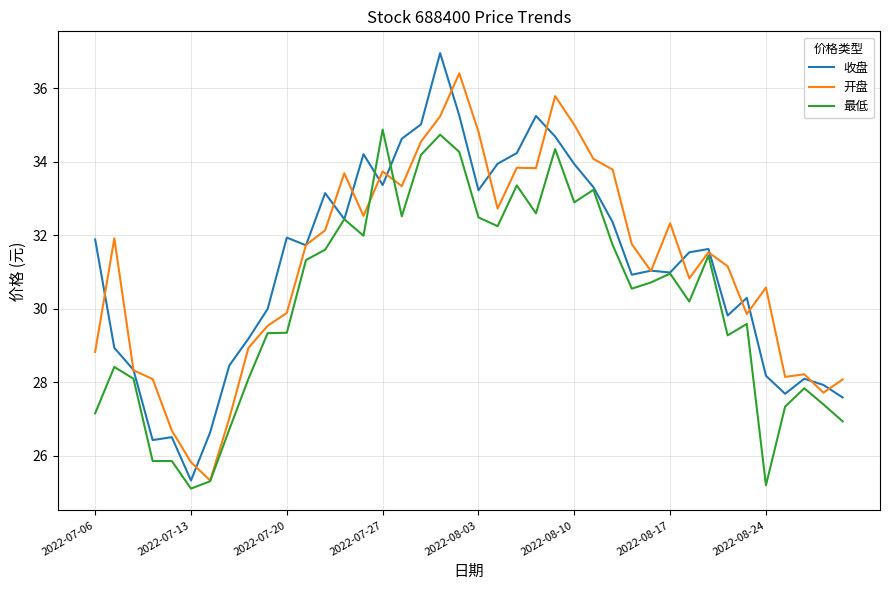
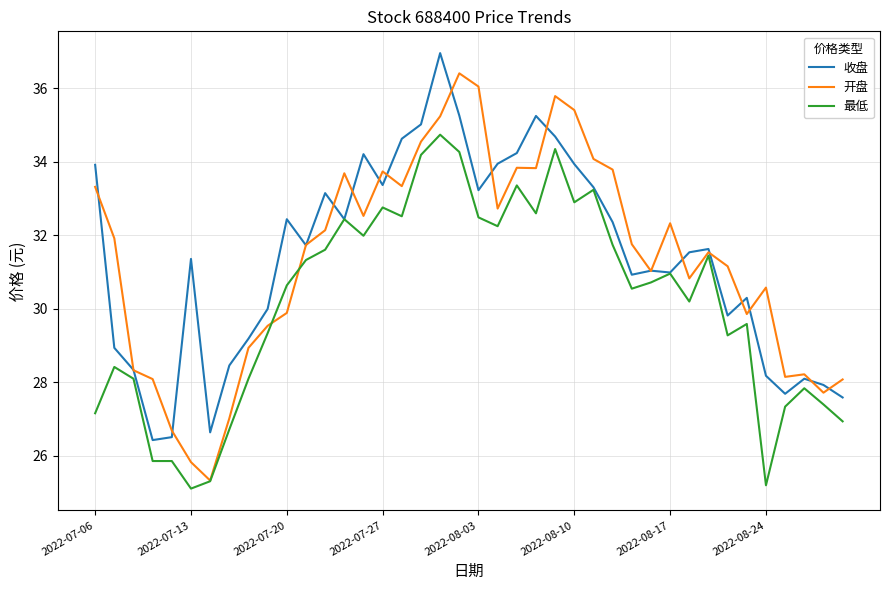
收盘, 2022-07-06: 31.9 -> 33.9
开盘, 2022-07-06: 28.8 -> 33.3
收盘, 2022-07-13: 25.3 -> 31.4
收盘, 2022-07-20: 31.9 -> 32.4
最低, 2022-07-20: 29.3 -> 30.6
最低, 2022-07-27: 34.9 -> 32.8
开盘, 2022-08-03: 34.8 -> 36.0
开盘, 2022-08-10: 35.0 -> 35.4
